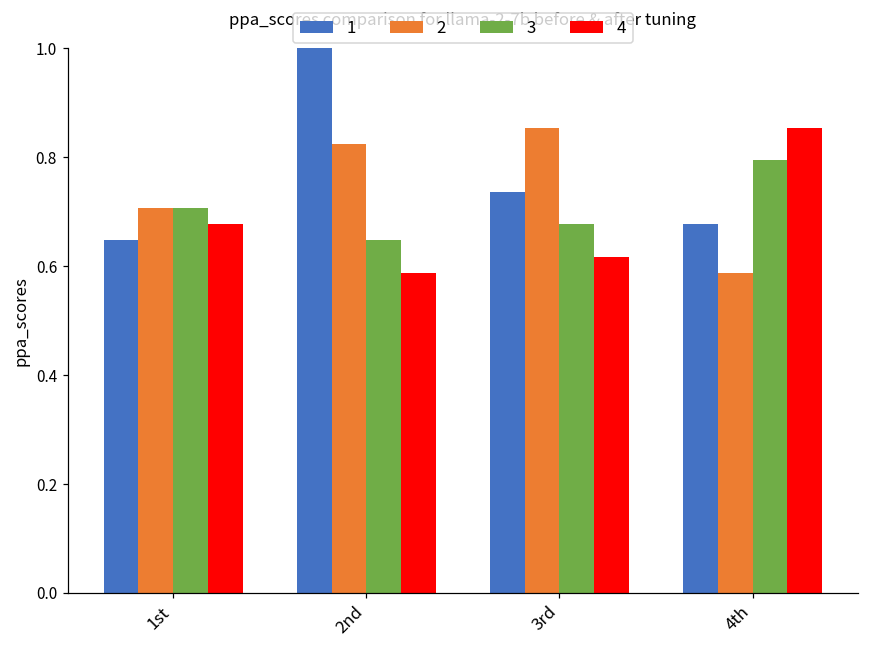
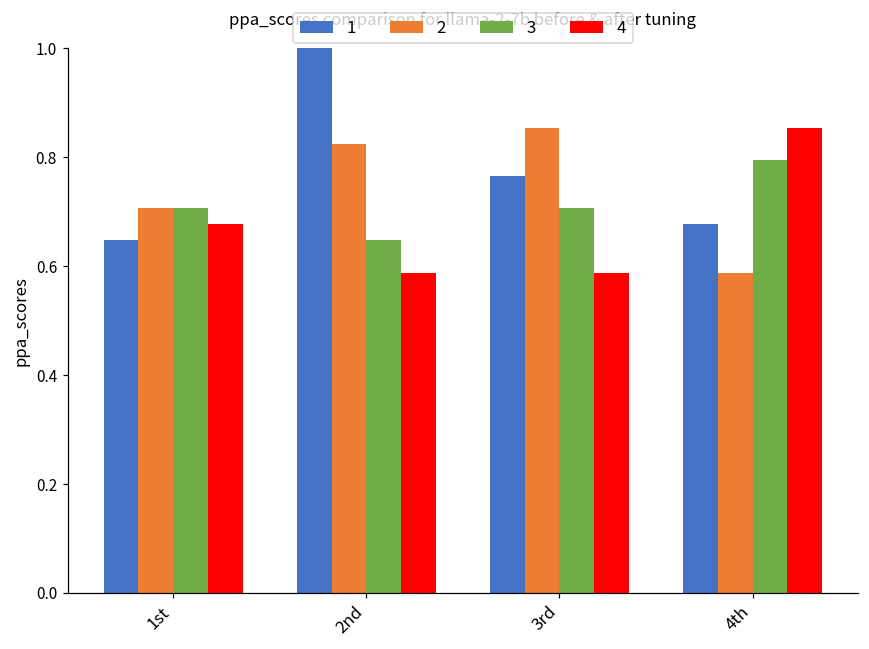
1, 3rd: 0.74 -> 0.76
3, 3rd: 0.68 -> 0.71
4, 3rd: 0.62 -> 0.59
